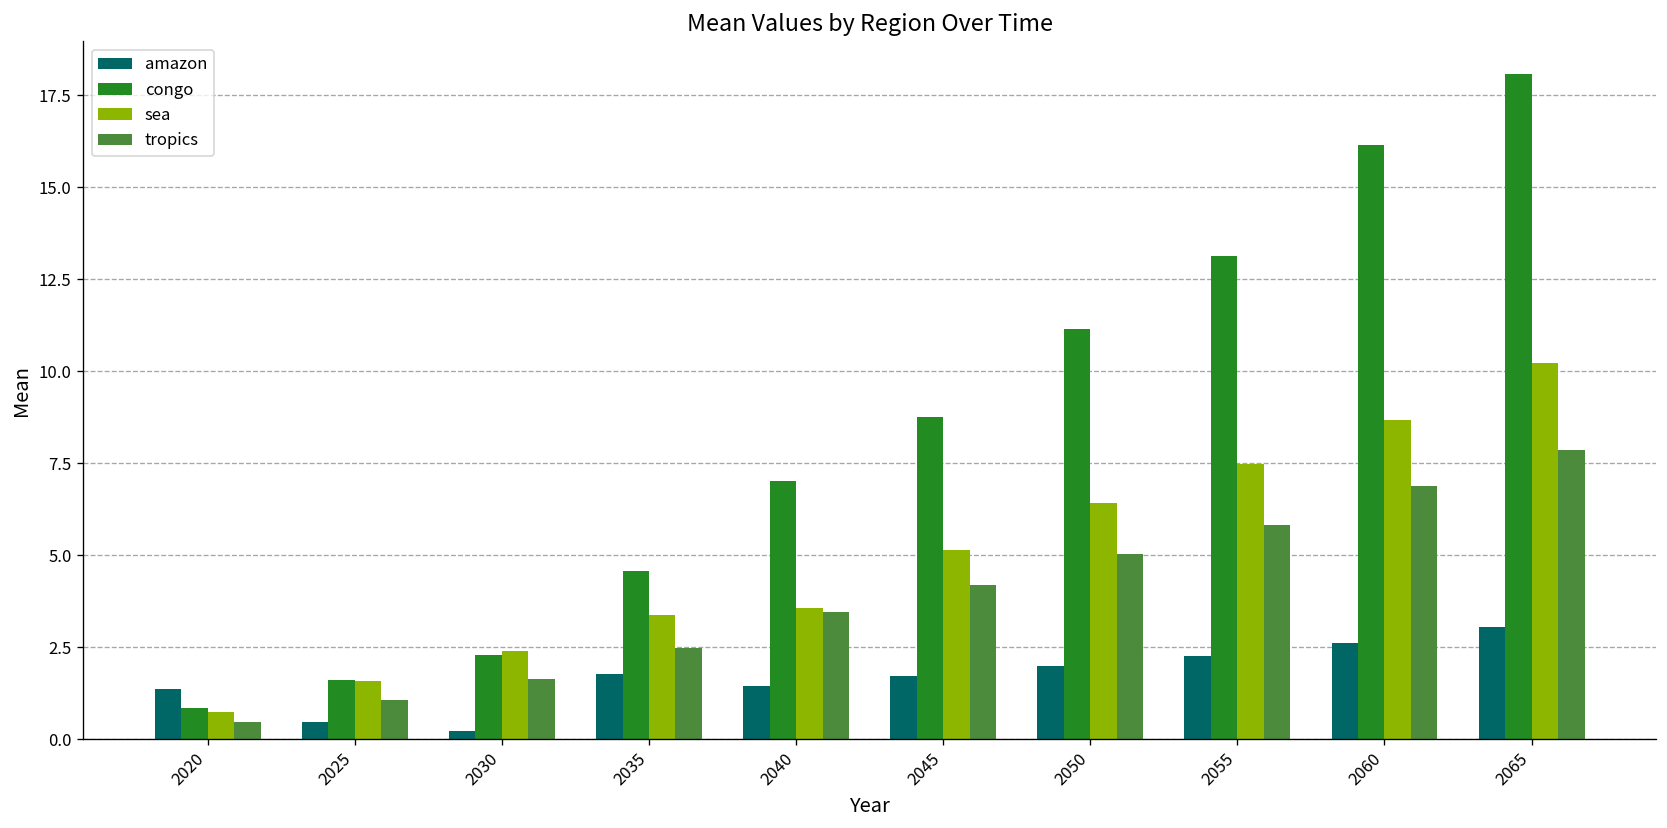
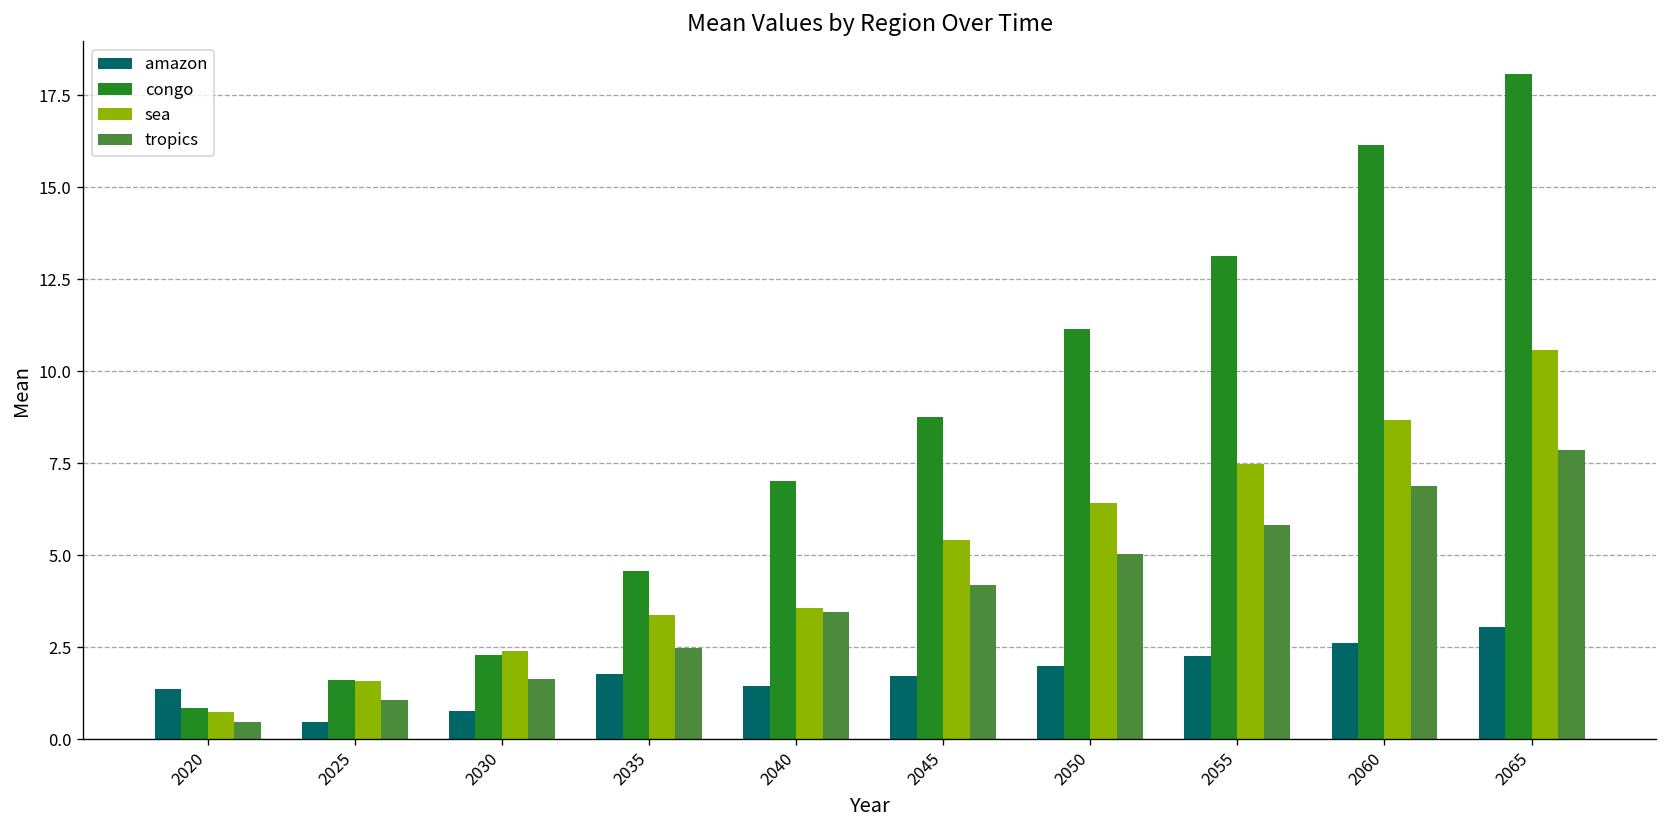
amazon, 2030: 0.2 -> 0.8
sea, 2045: 5.1 -> 5.4
sea, 2065: 10.2 -> 10.6
